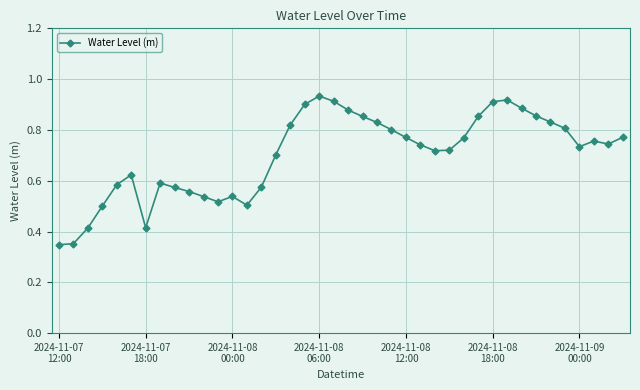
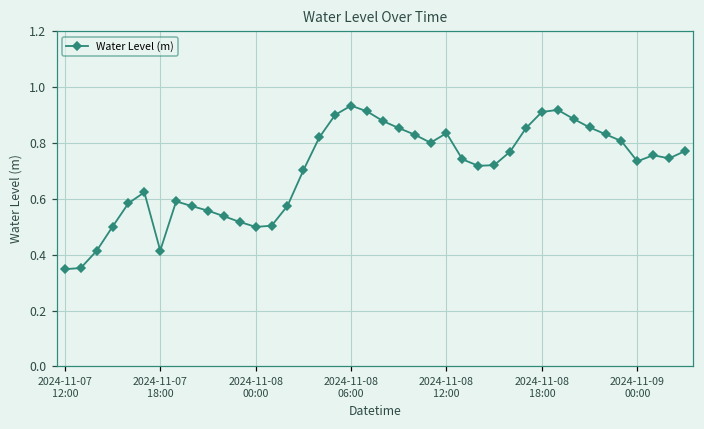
2024-11-08 00:00: 0.54 -> 0.50
2024-11-08 12:00: 0.77 -> 0.83
